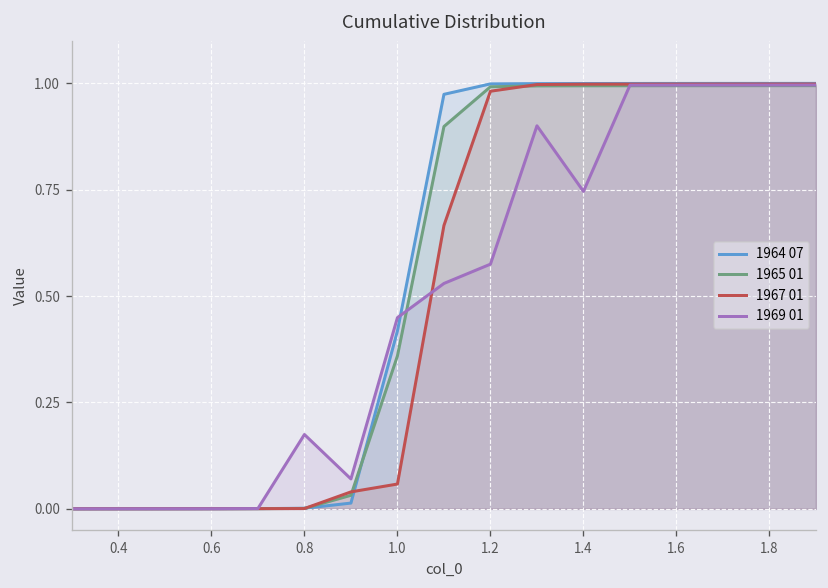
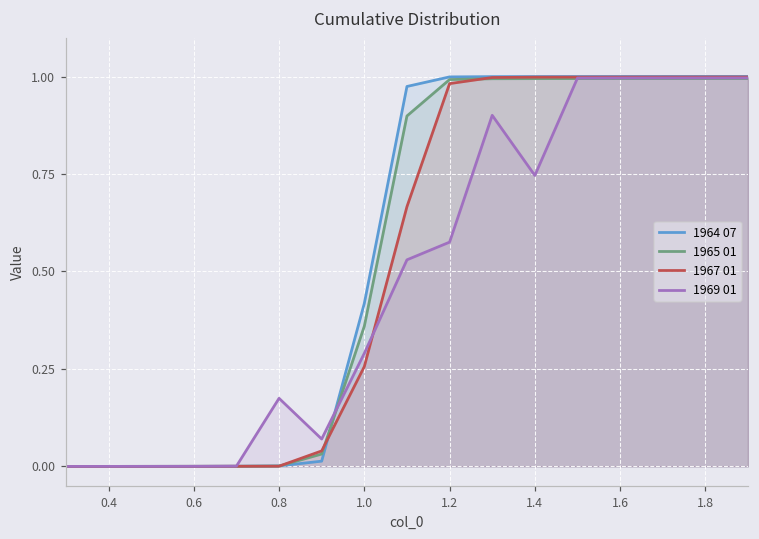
1967 01, 1.0: 0.06 -> 0.26
1969 01, 1.0: 0.45 -> 0.29
